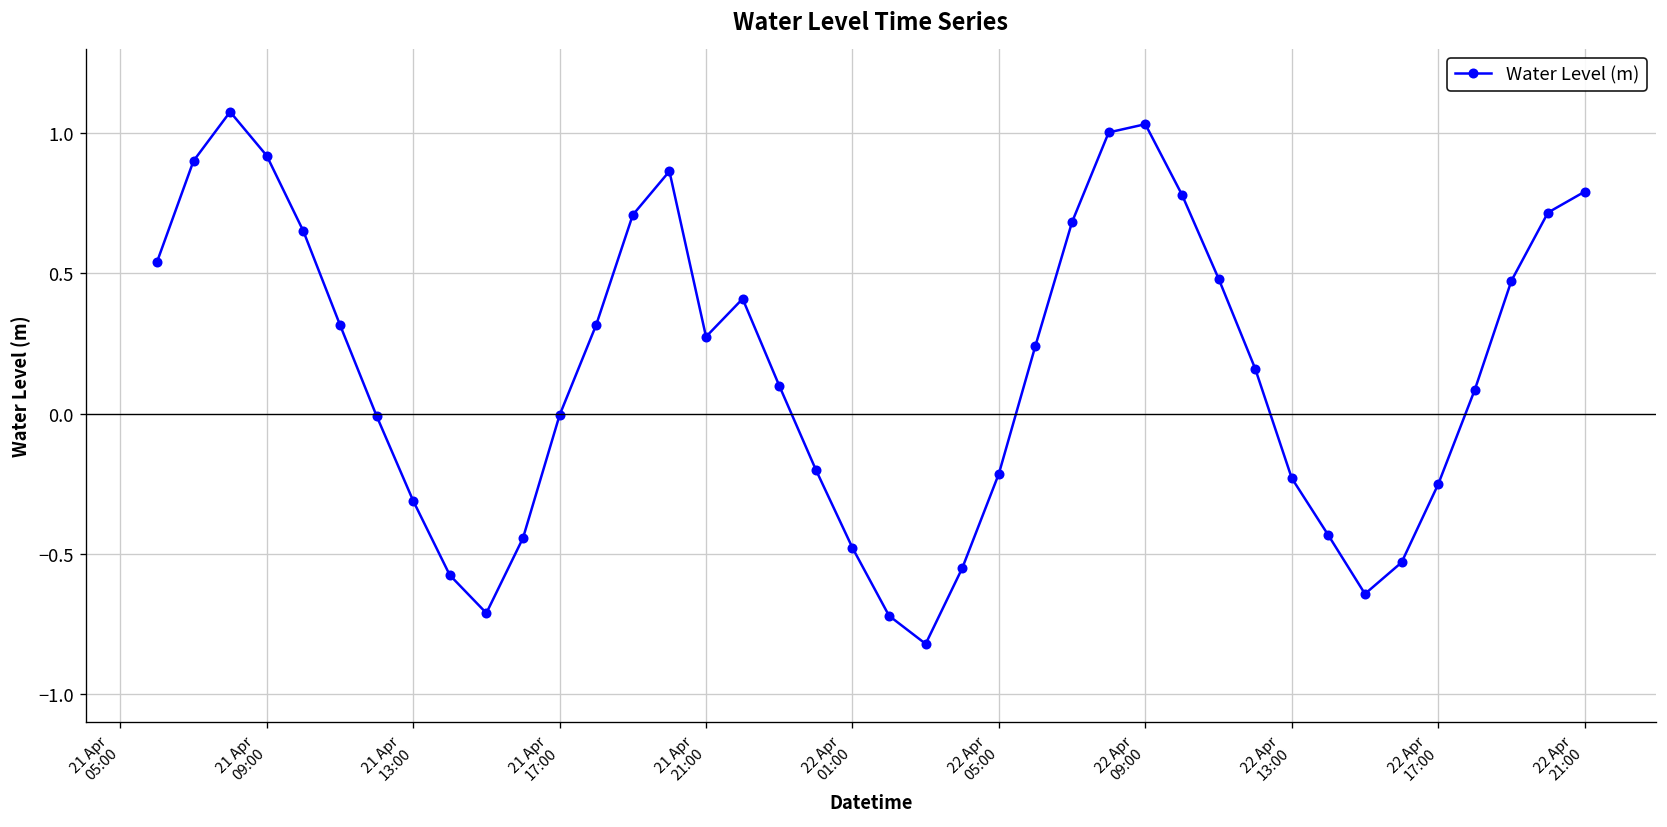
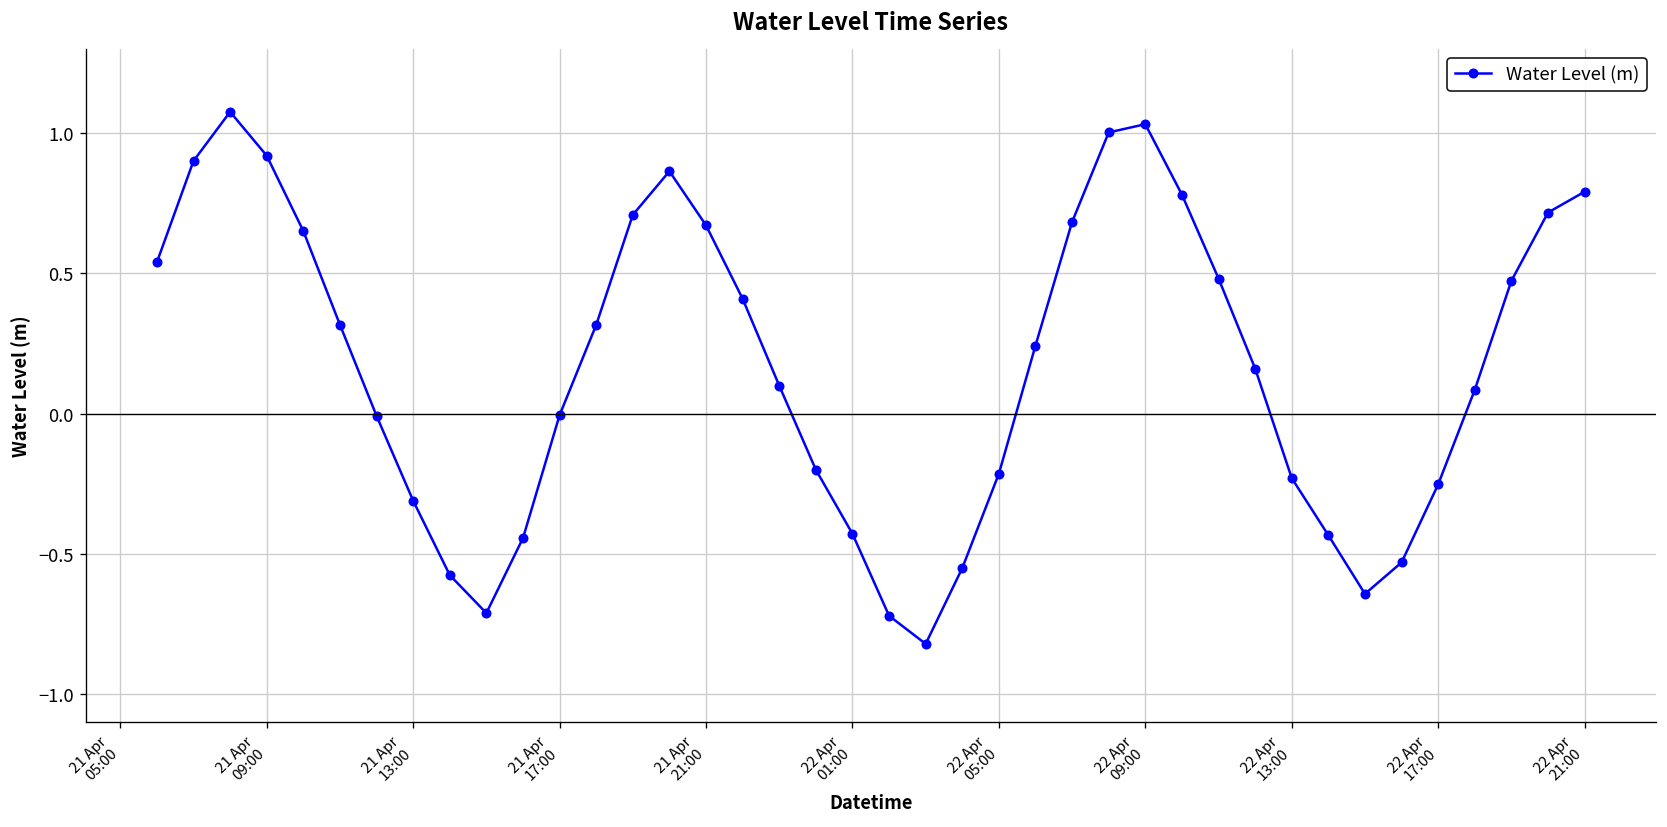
21 Apr 21:00: 0.27 -> 0.67
22 Apr 01:00: -0.48 -> -0.43
